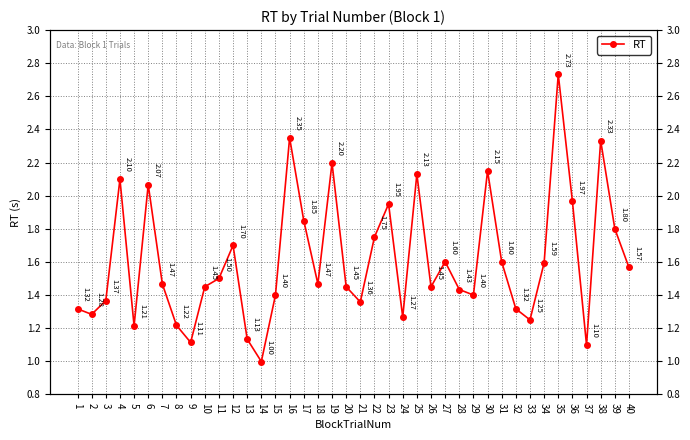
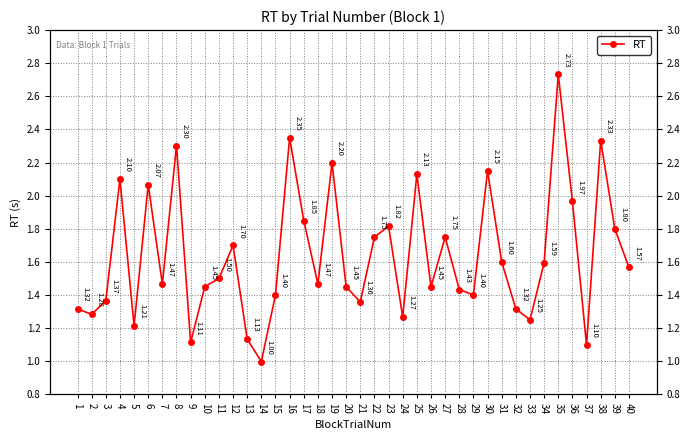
8: 1.22 -> 2.30
23: 1.95 -> 1.82
27: 1.60 -> 1.75
